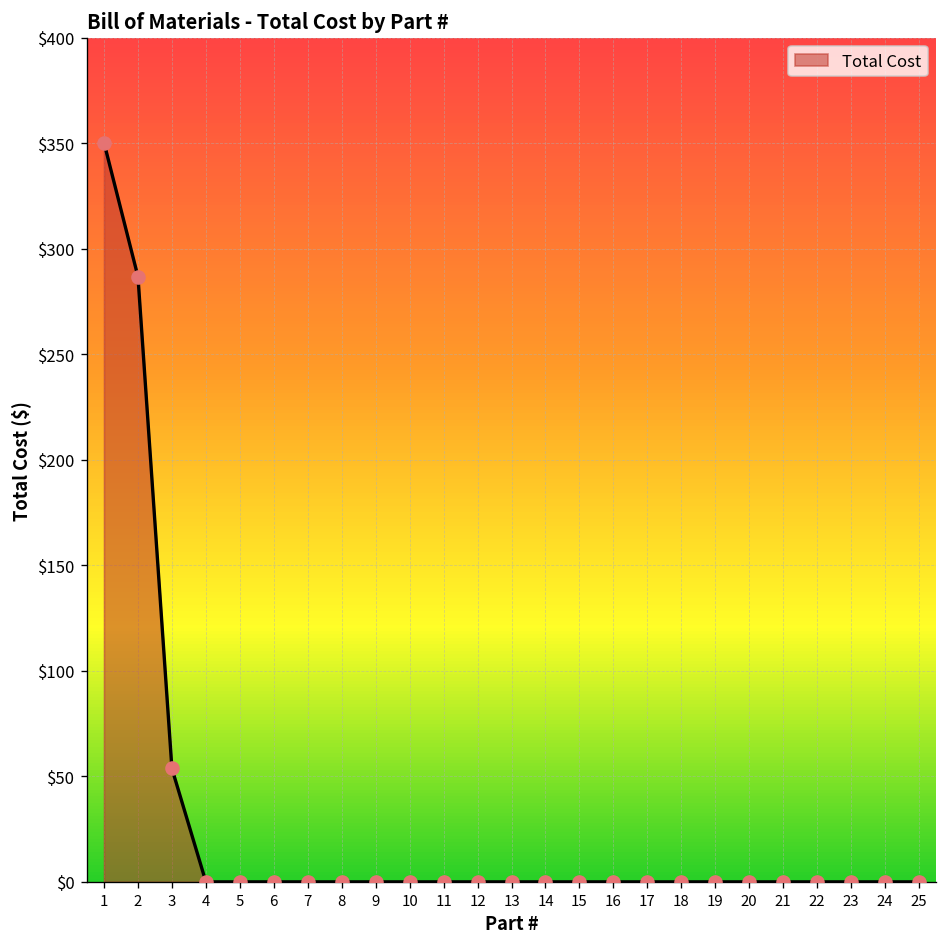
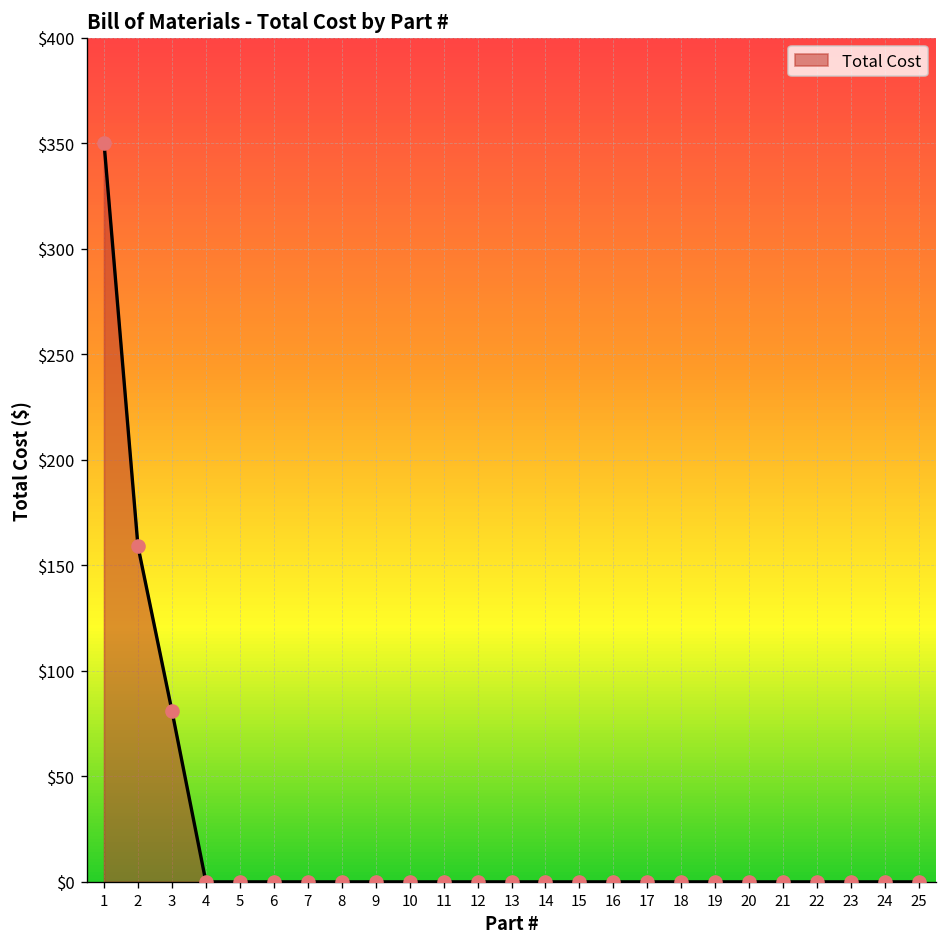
2: $287 -> $159
3: $54 -> $81
